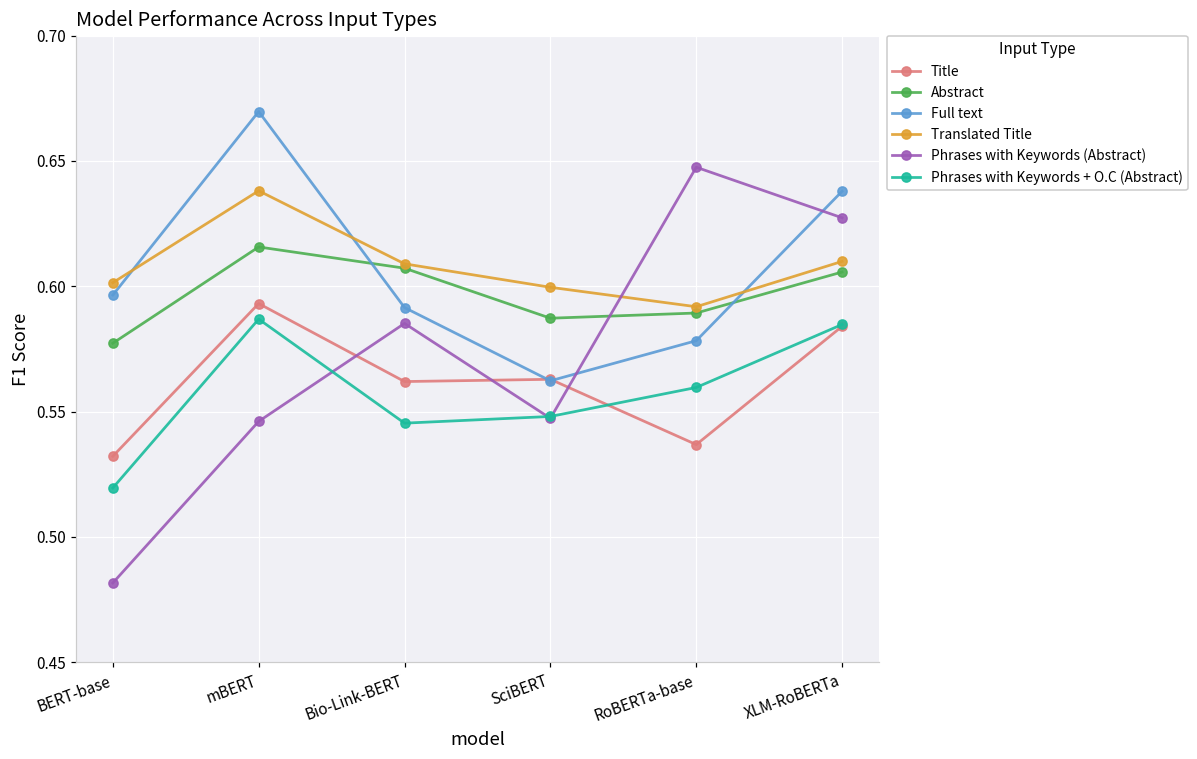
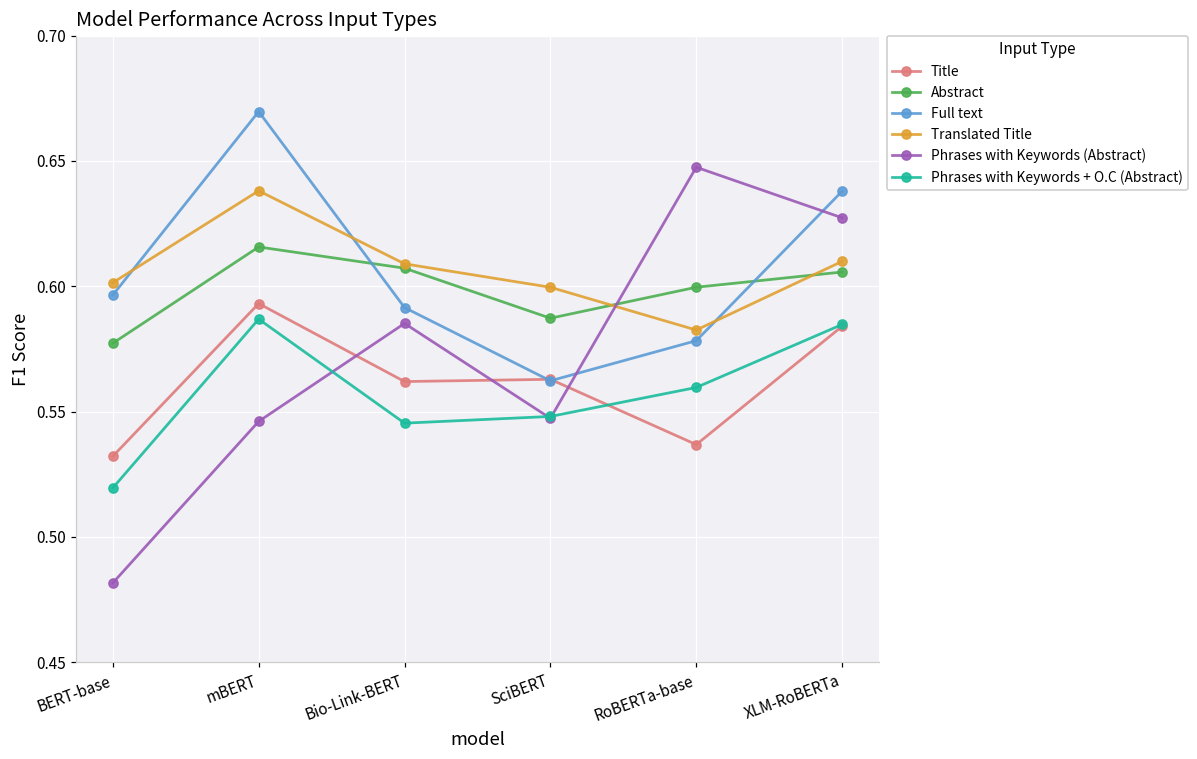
Abstract, RoBERTa-base: 0.589 -> 0.600
Translated Title, RoBERTa-base: 0.592 -> 0.583
